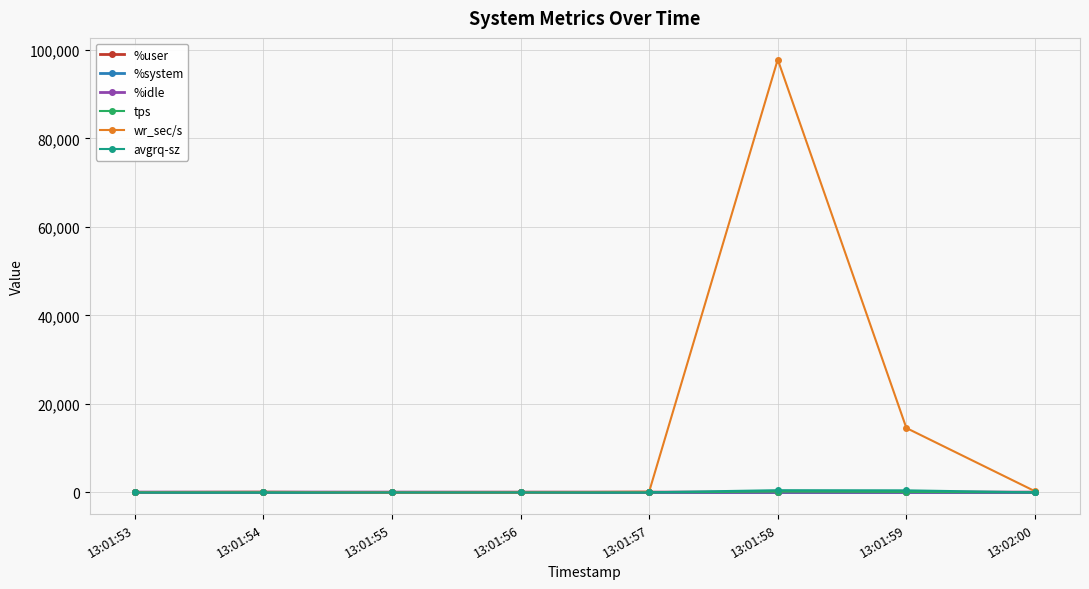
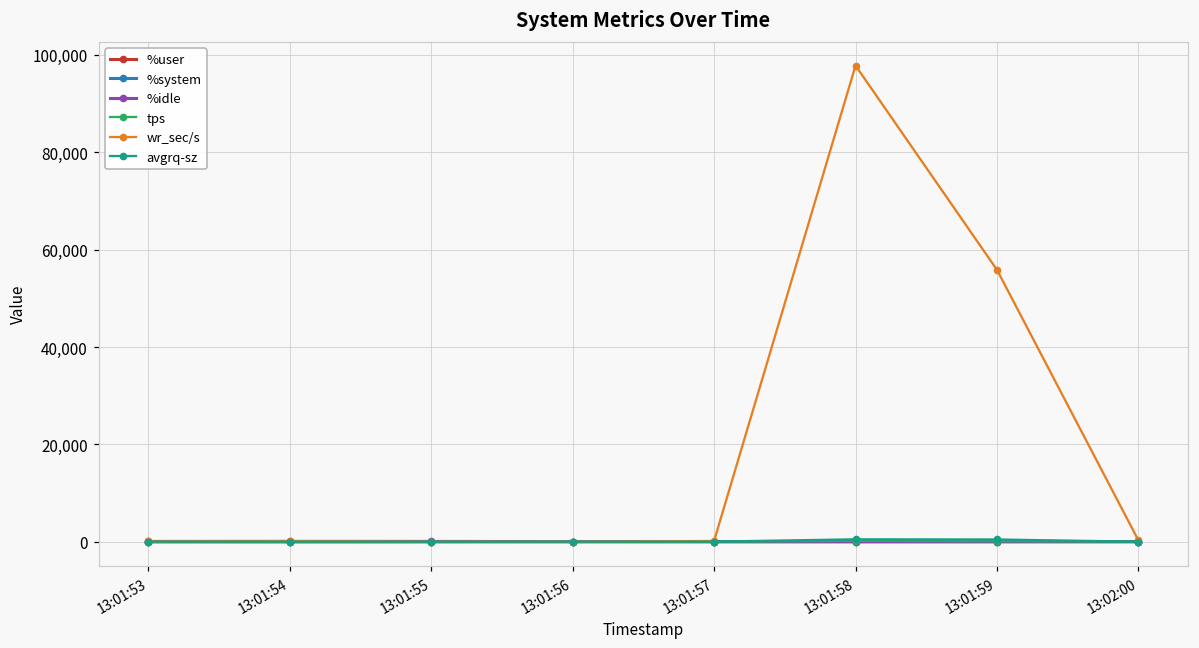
wr_sec/s, 13:01:59: 15,000 -> 56,000
